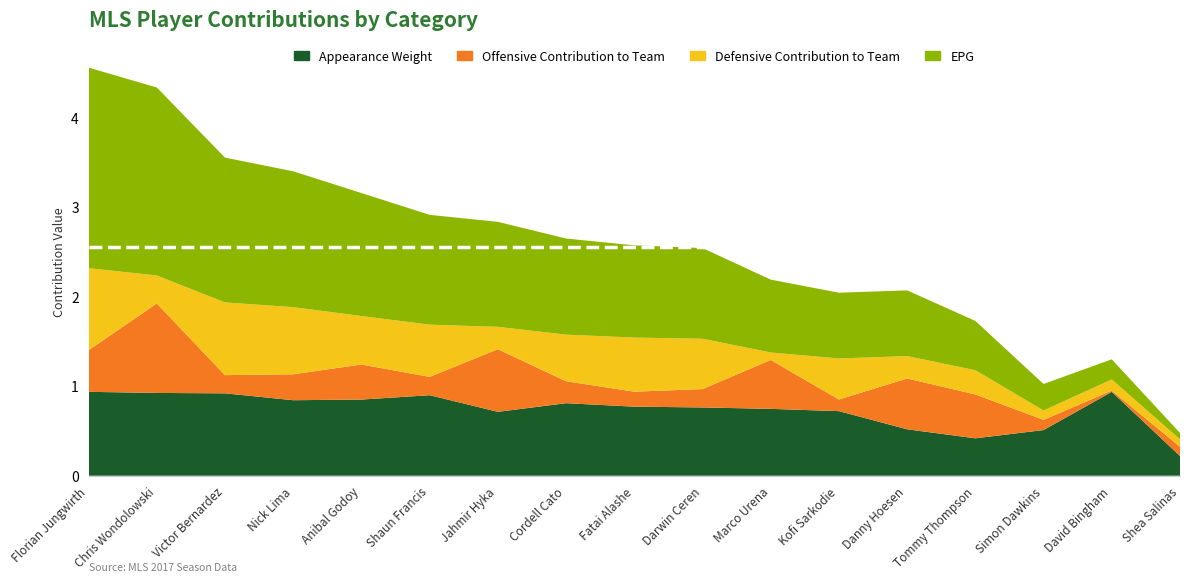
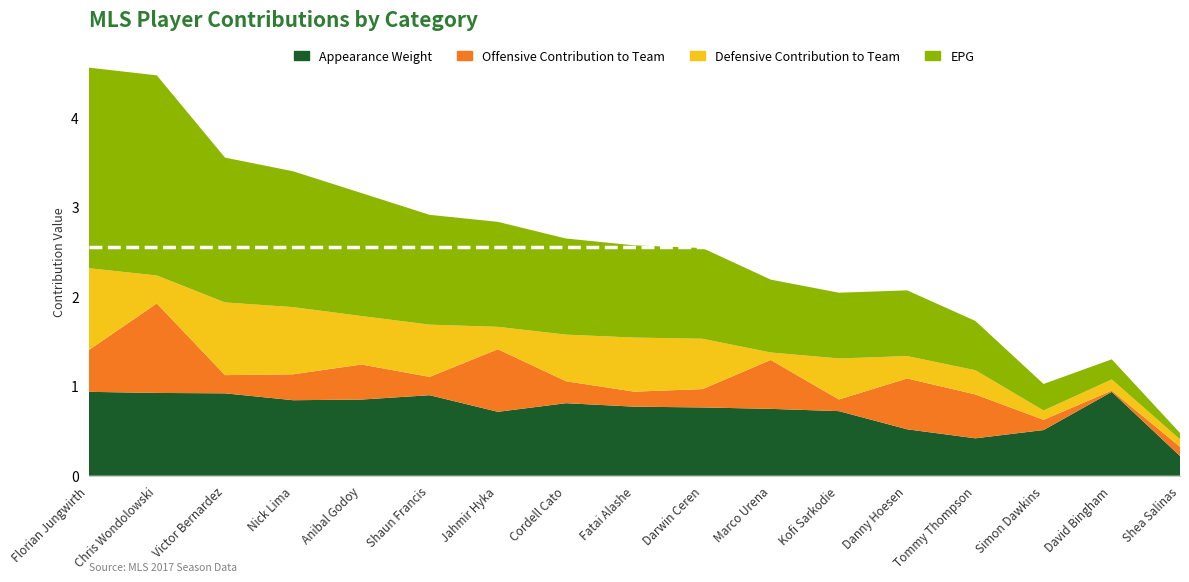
EPG, Chris Wondolowski: 2.1 -> 2.2
